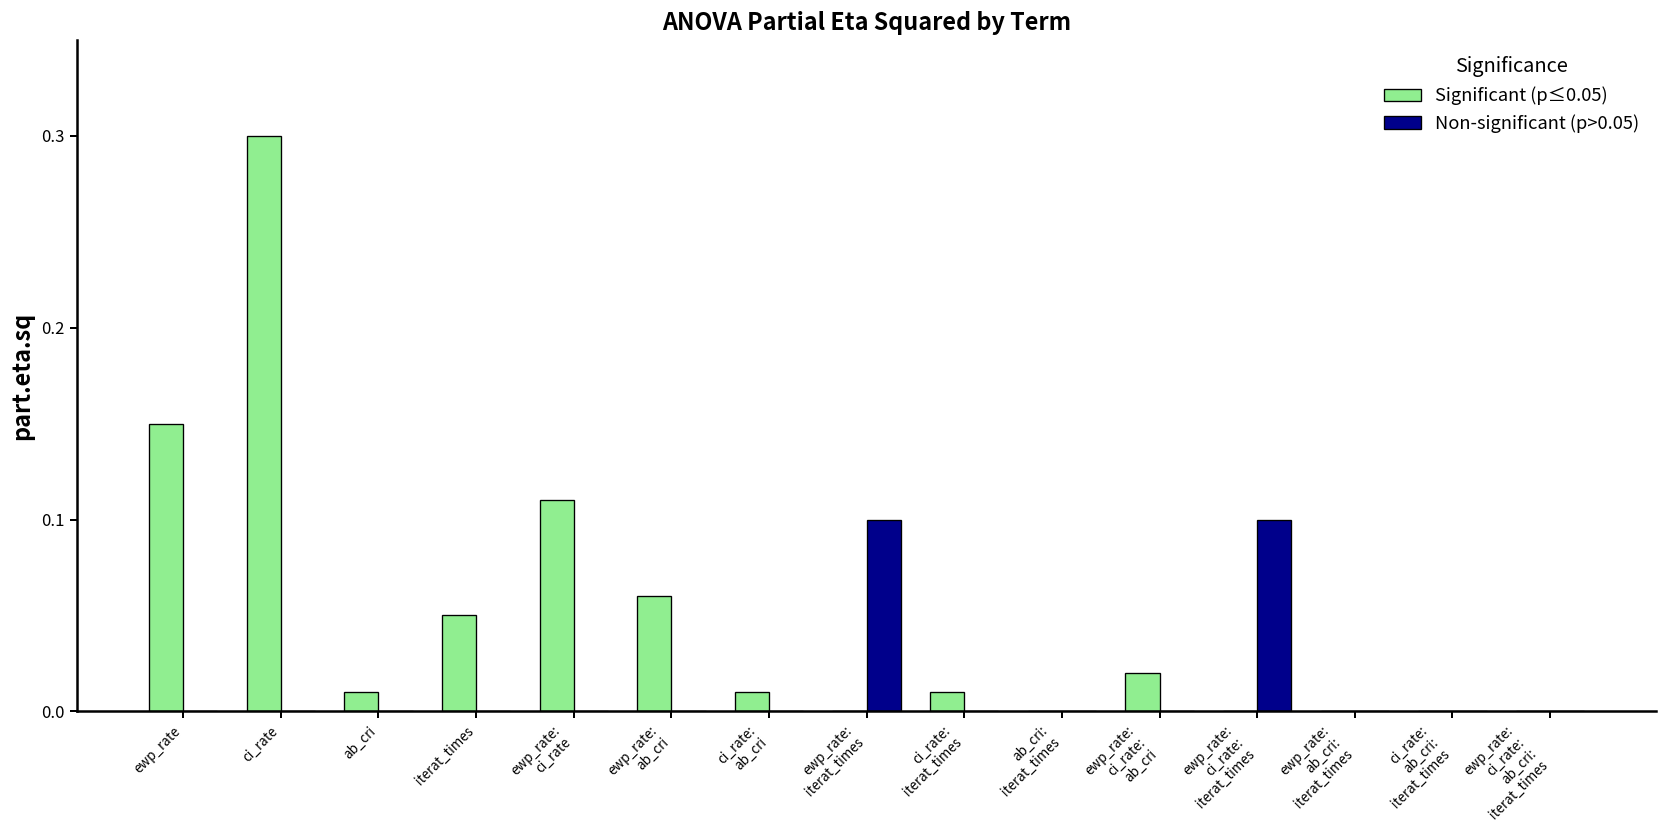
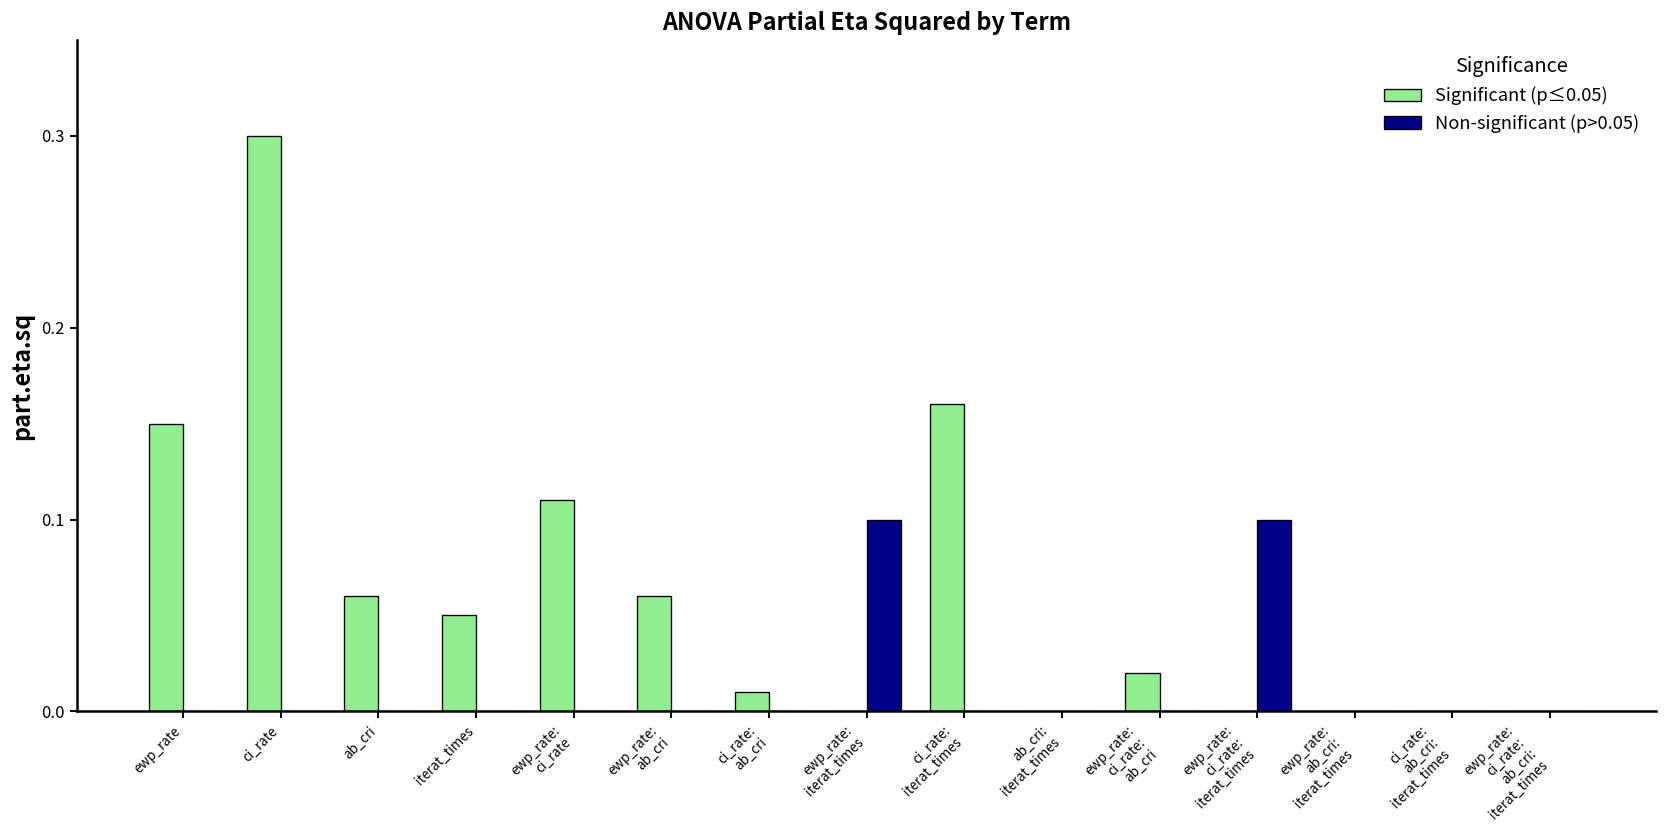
Significant (p≤0.05), ab_cri: 0.01 -> 0.06
Significant (p≤0.05), ci_rate: iterat_times: 0.01 -> 0.16
